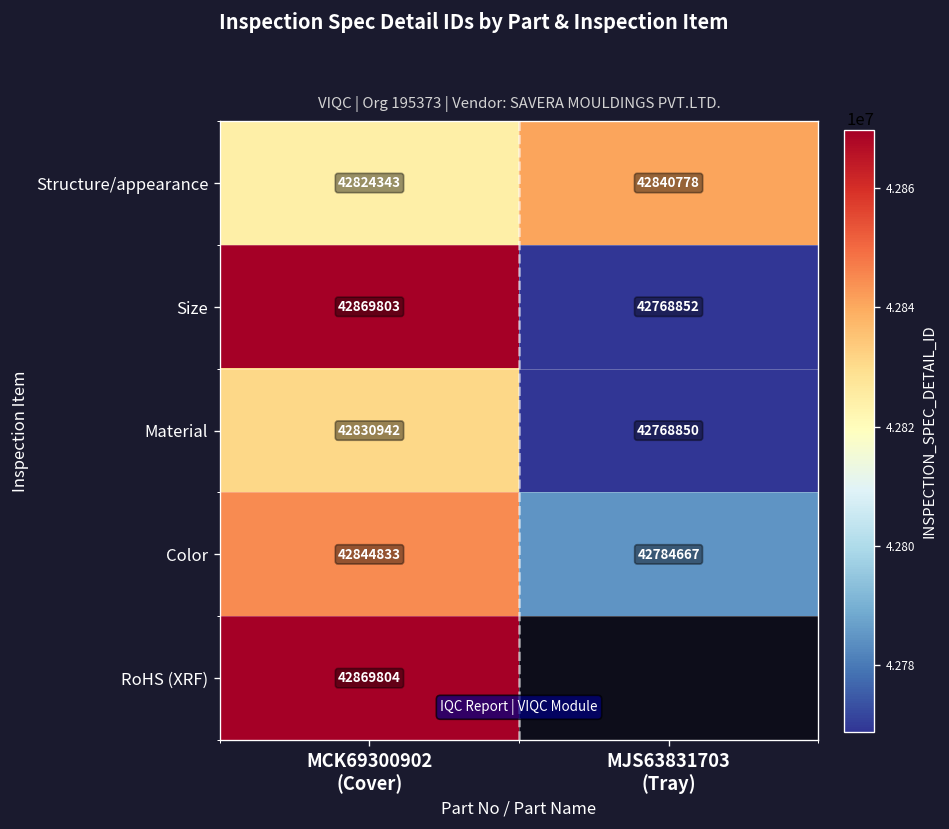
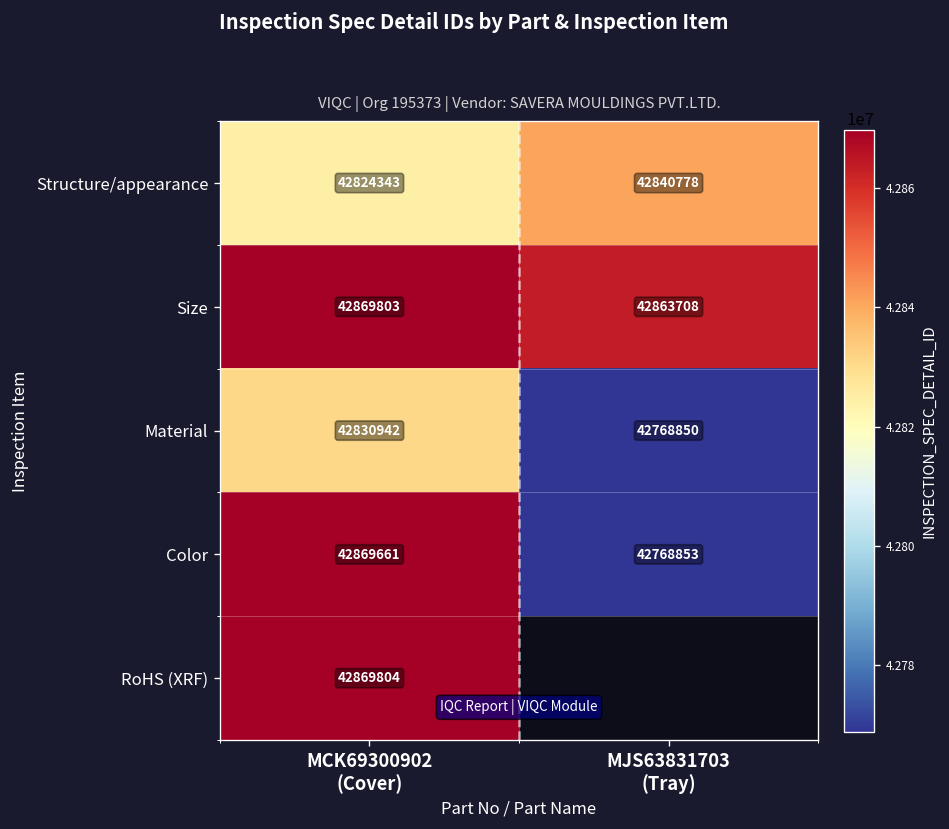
Size, MJS63831703 (Tray): 42768852 -> 42863708
Color, MCK69300902 (Cover): 42844833 -> 42869661
Color, MJS63831703 (Tray): 42784667 -> 42768853
